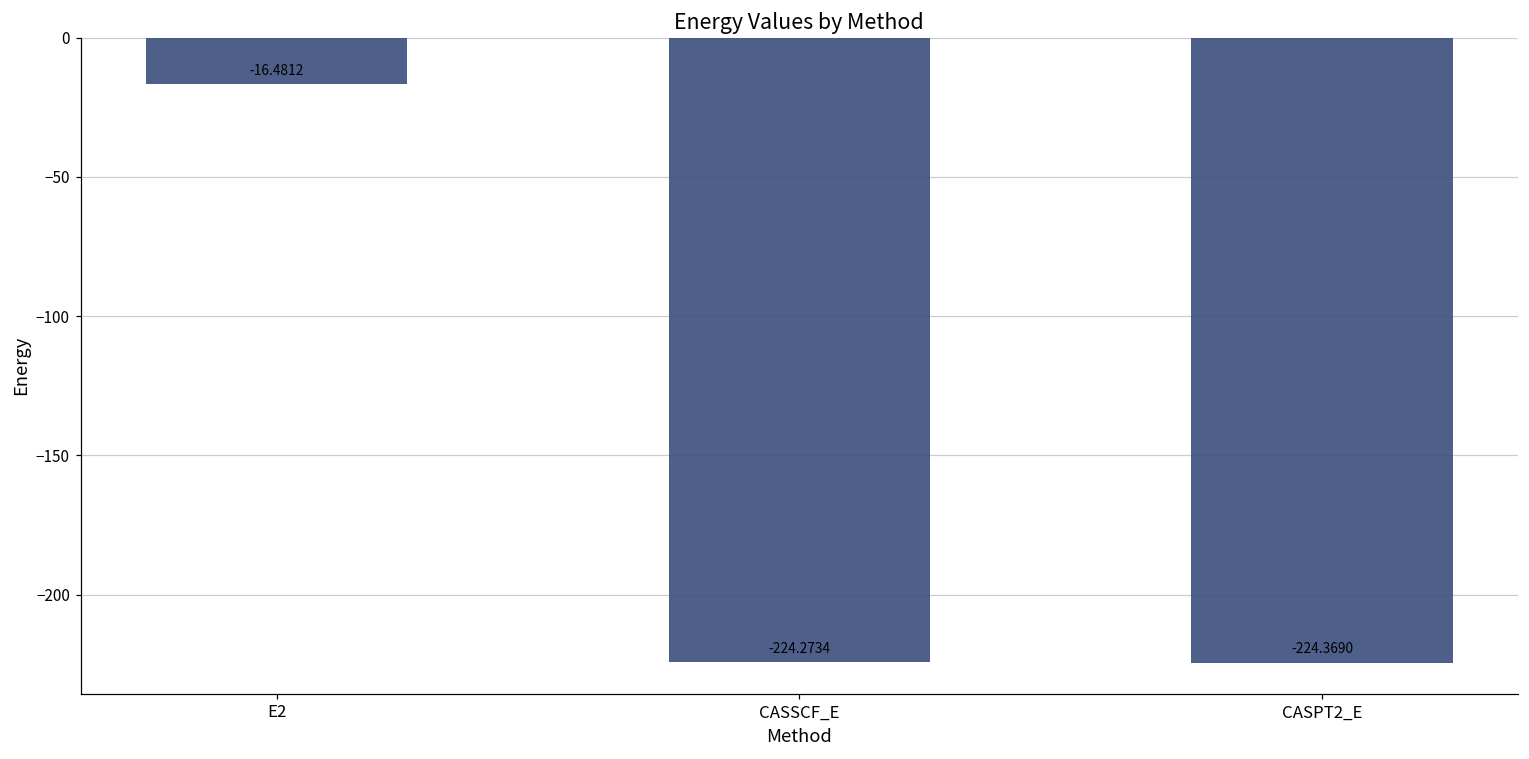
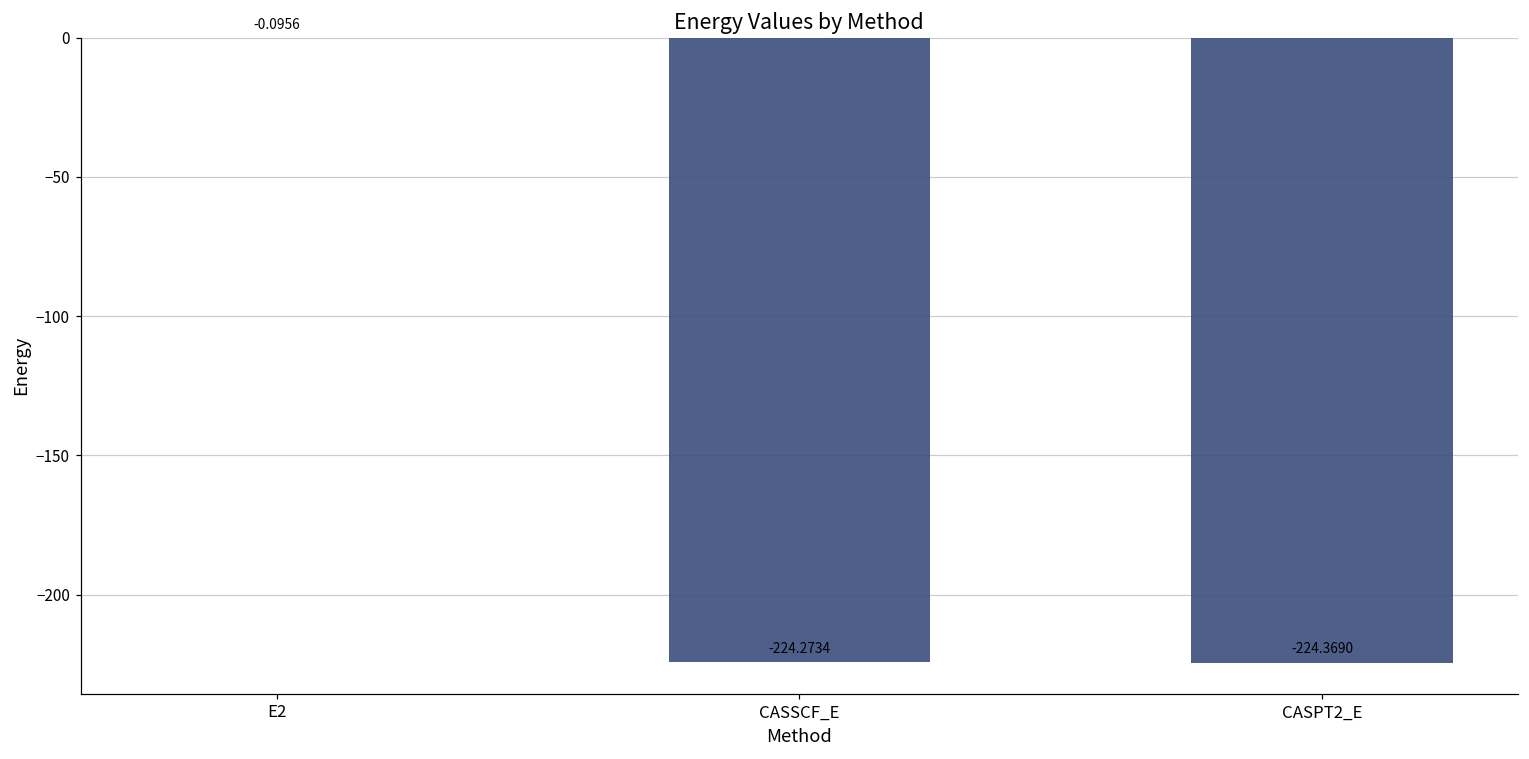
E2: -16.4812 -> -0.0956
